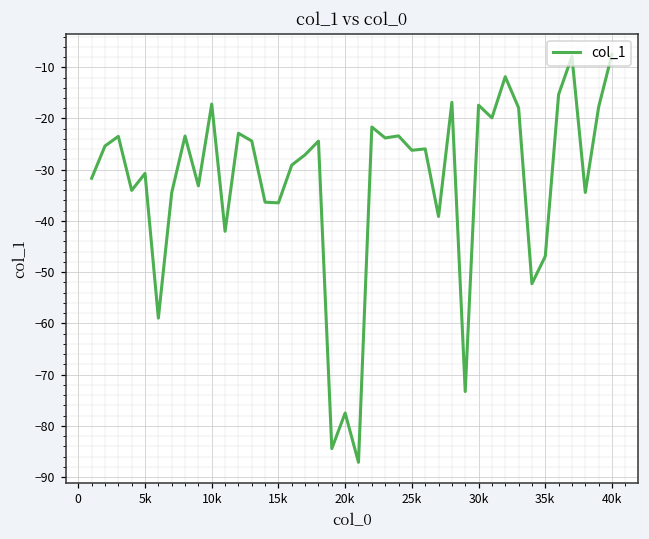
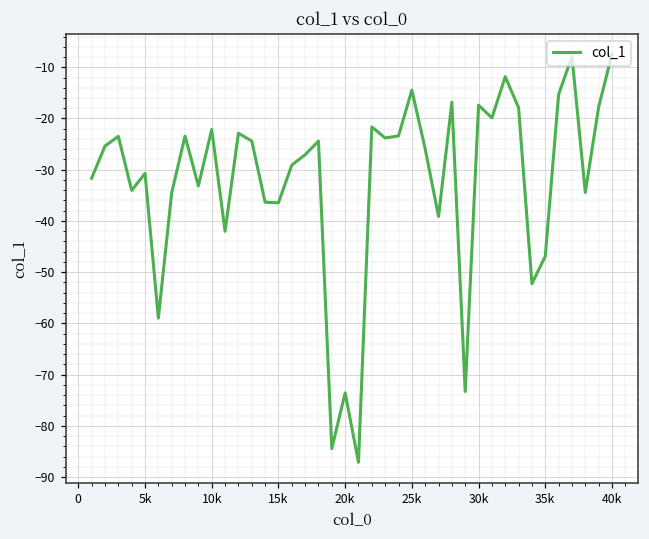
10k: -17 -> -22
20k: -78 -> -74
25k: -26 -> -14
